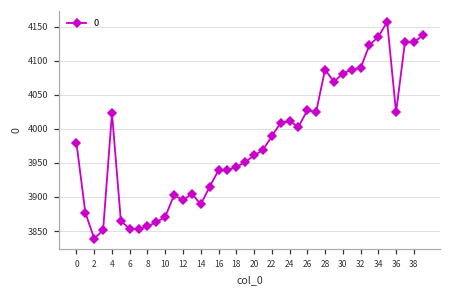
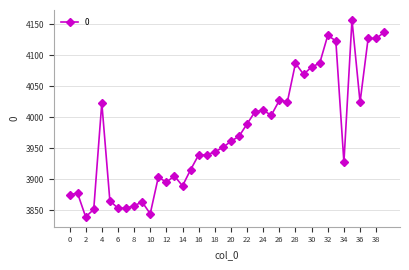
0: 3980 -> 3880
10: 3870 -> 3840
32: 4090 -> 4130
34: 4140 -> 3930
